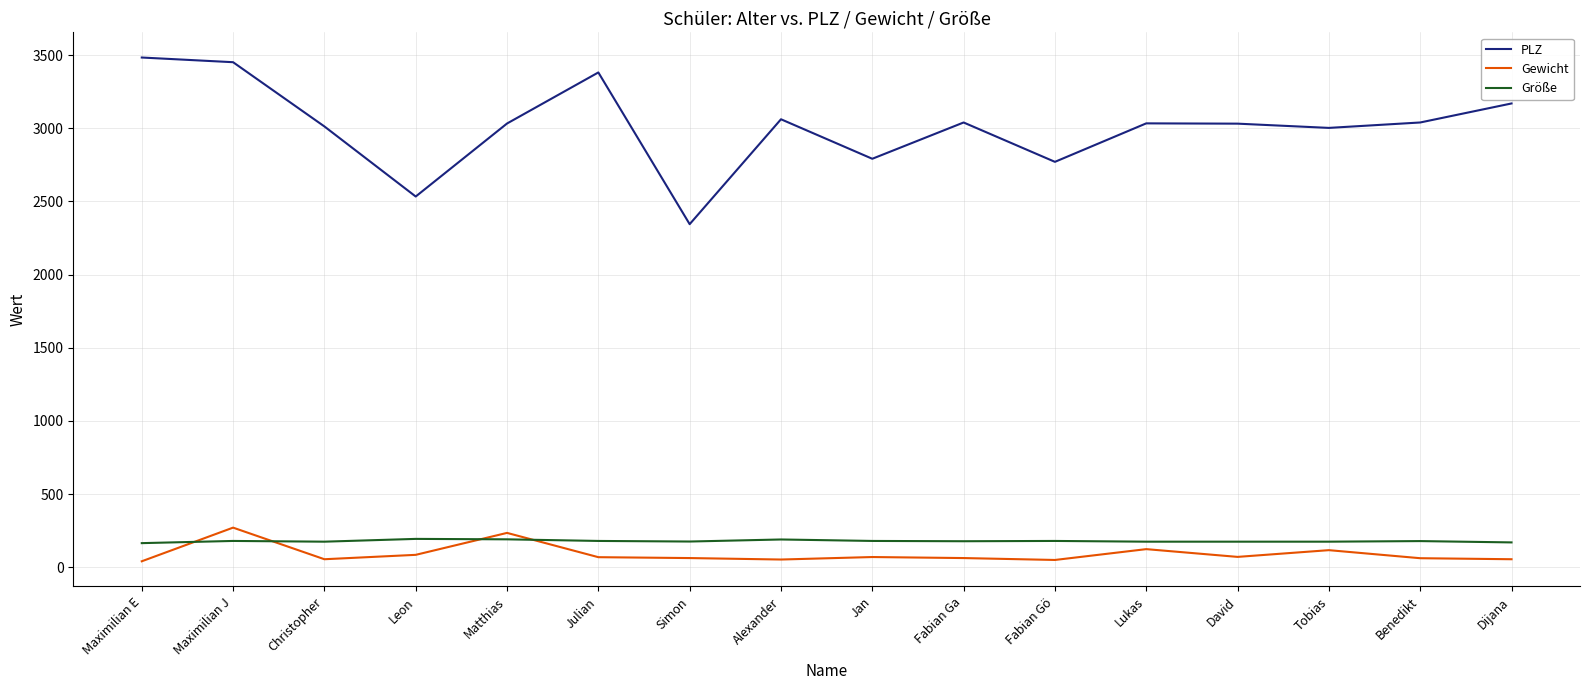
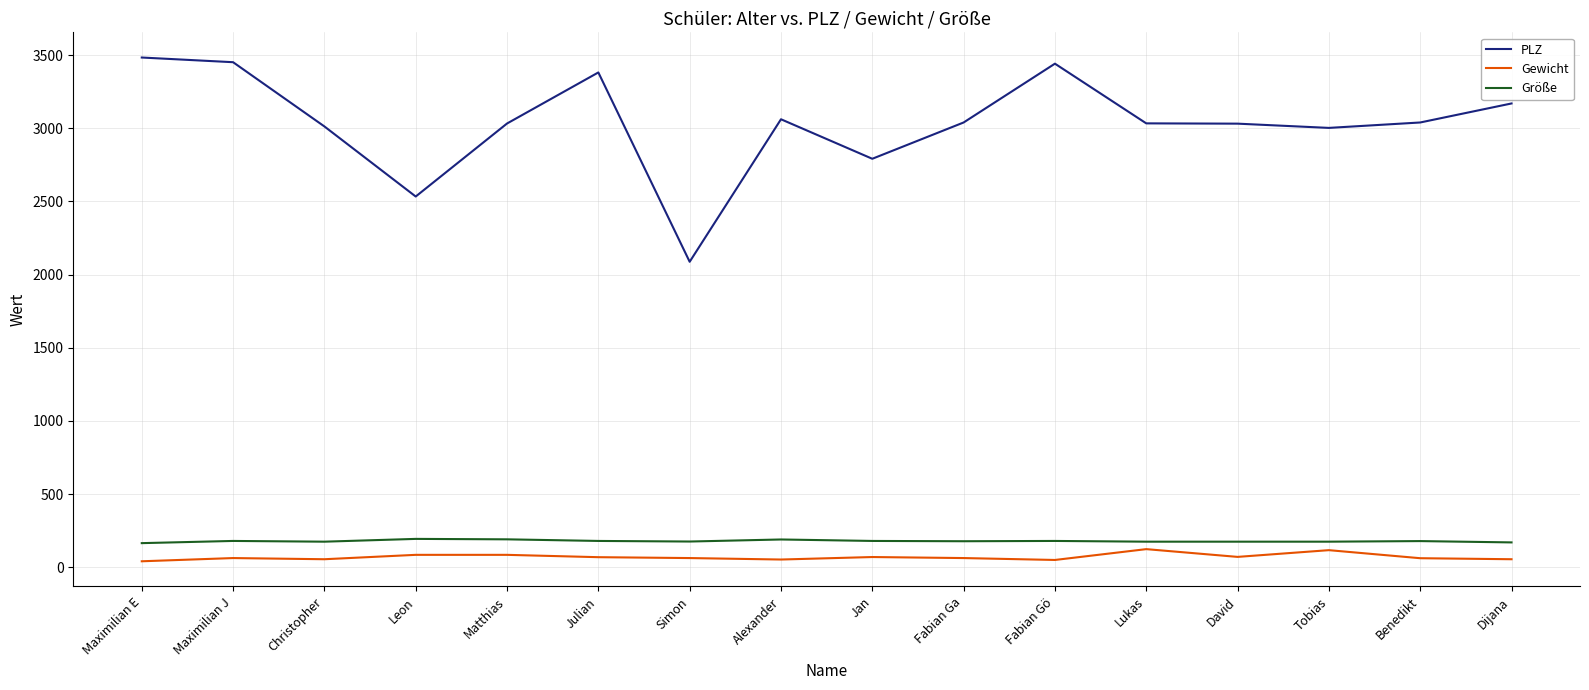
Gewicht, Maximilian J: 270 -> 60
Gewicht, Matthias: 240 -> 90
PLZ, Simon: 2350 -> 2090
PLZ, Fabian Gö: 2770 -> 3440
